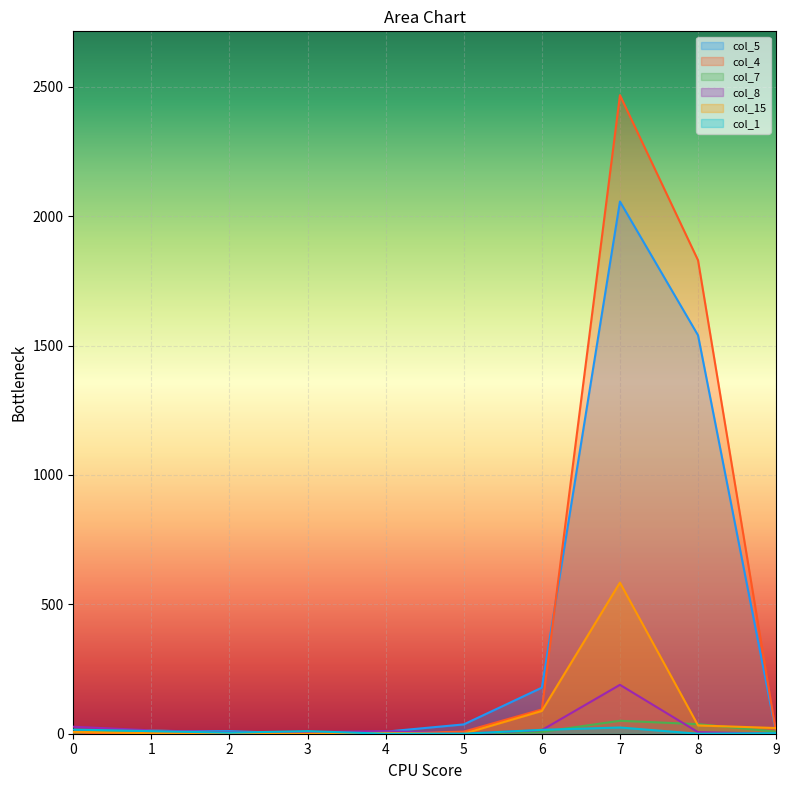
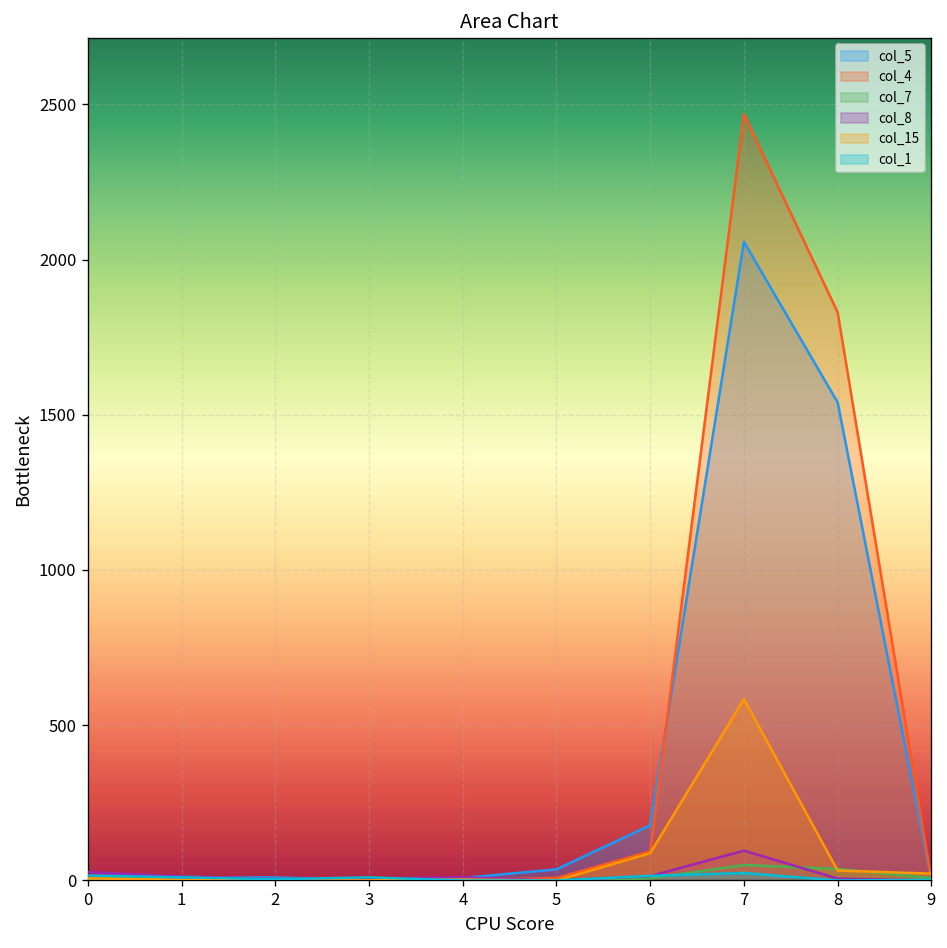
col_8, 7: 190 -> 100
